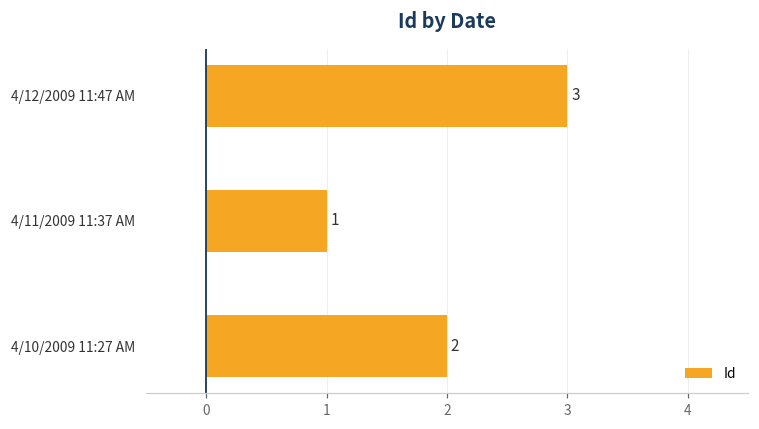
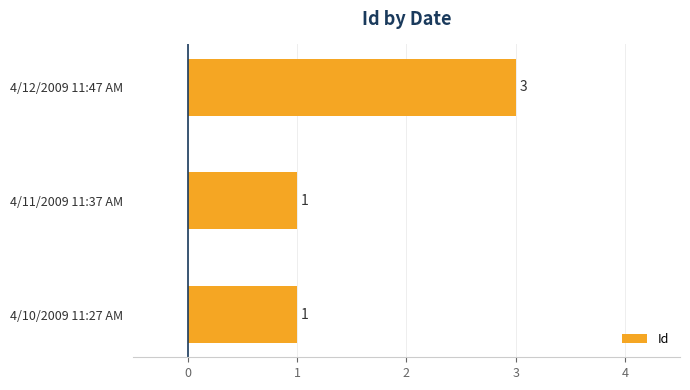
4/10/2009 11:27 AM: 2 -> 1
